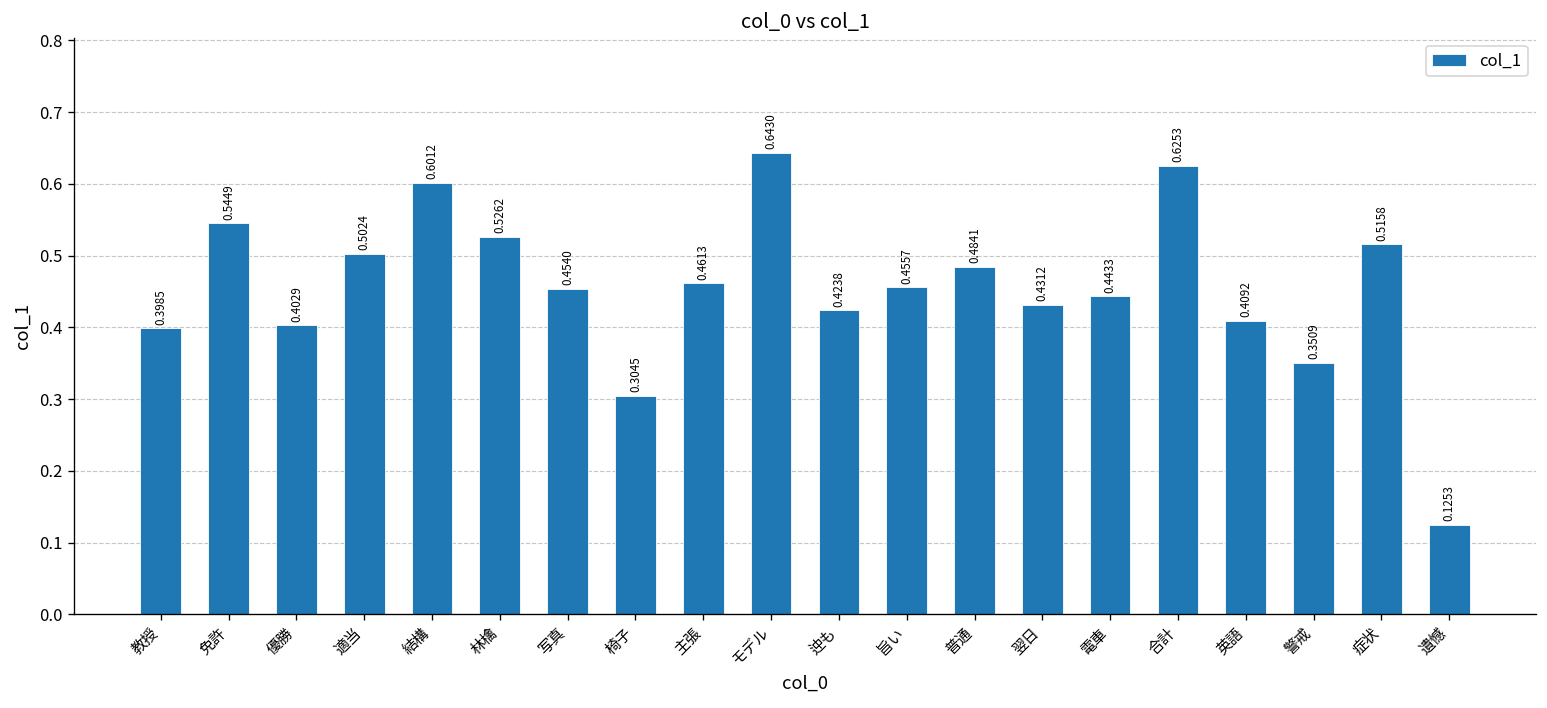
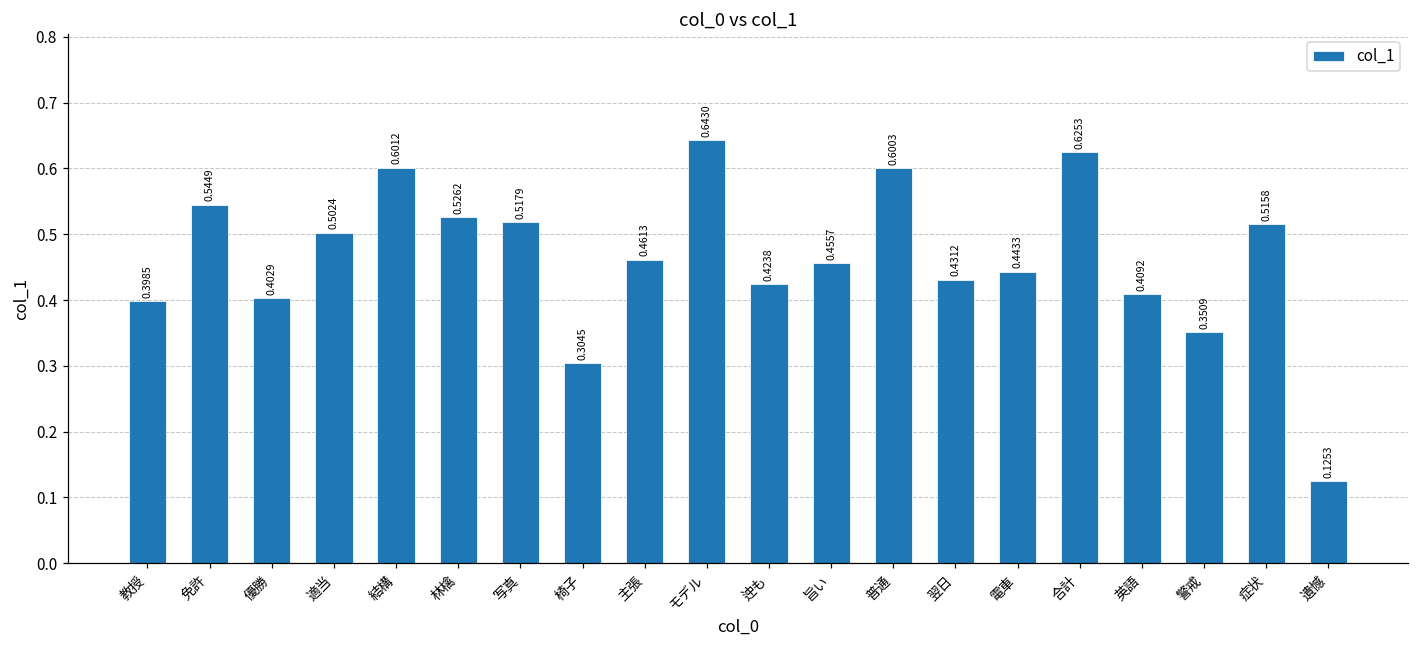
写真: 0.4540 -> 0.5179
普通: 0.4841 -> 0.6003
